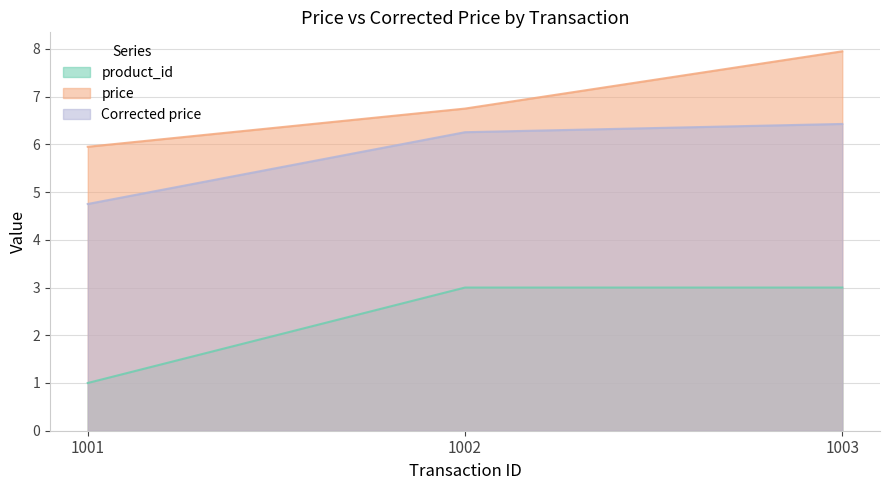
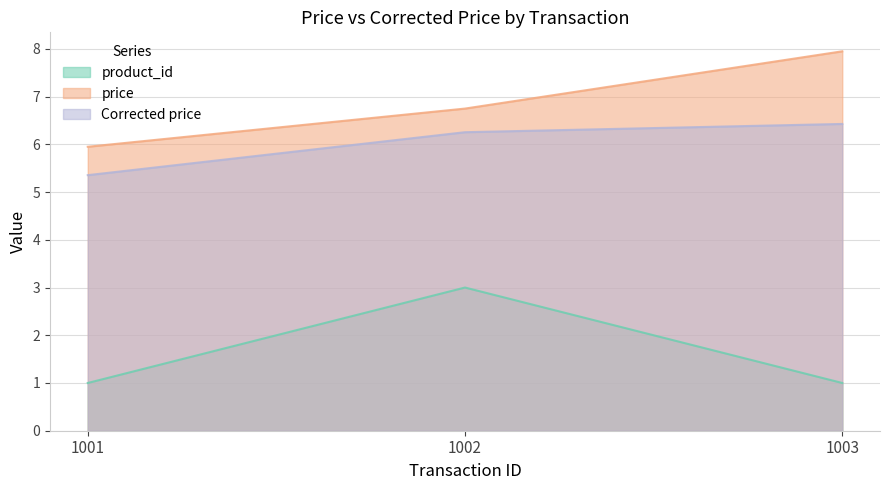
Corrected price, 1001: 4.8 -> 5.4
product_id, 1003: 3 -> 1
